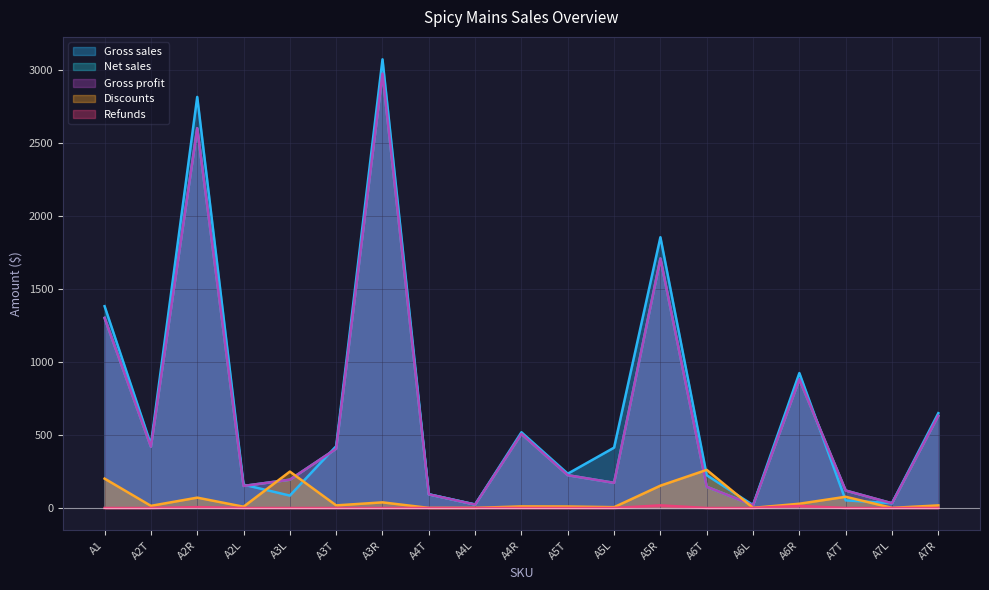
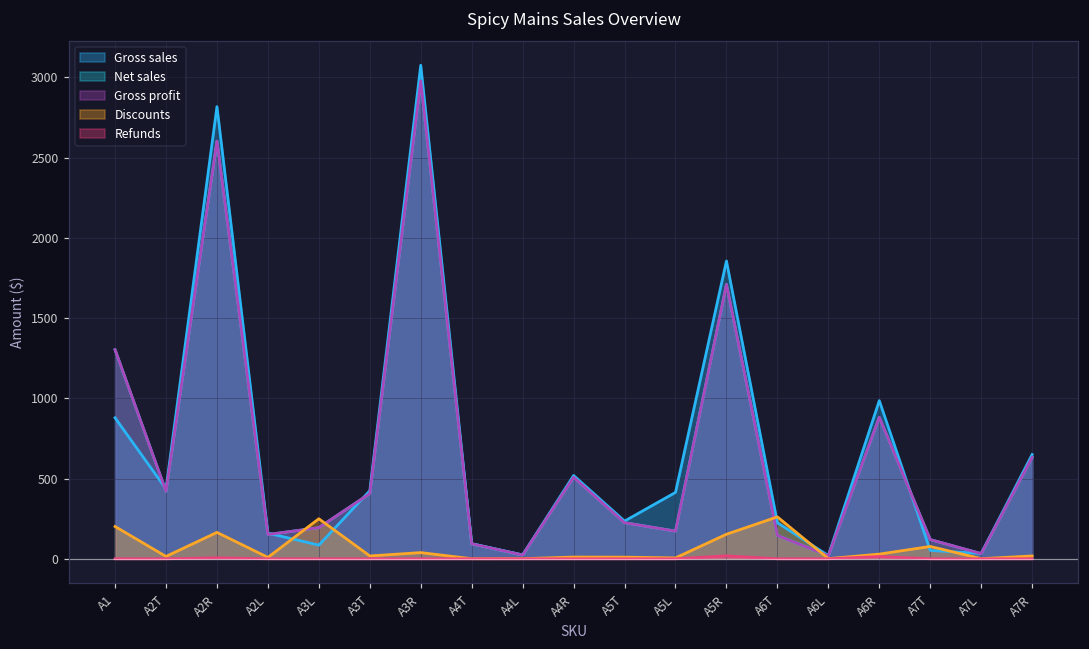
Gross sales, A1: 1380 -> 880
Discounts, A2R: 70 -> 160
Gross sales, A6R: 930 -> 990
